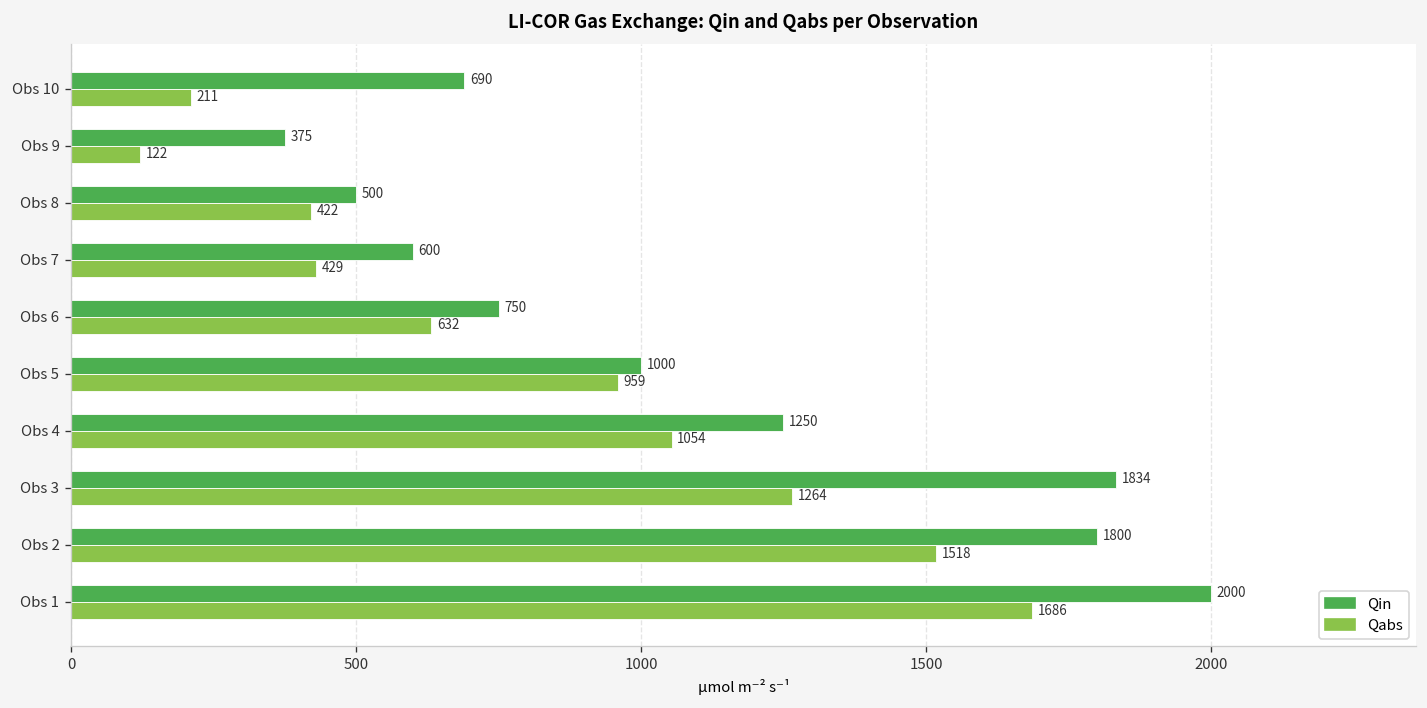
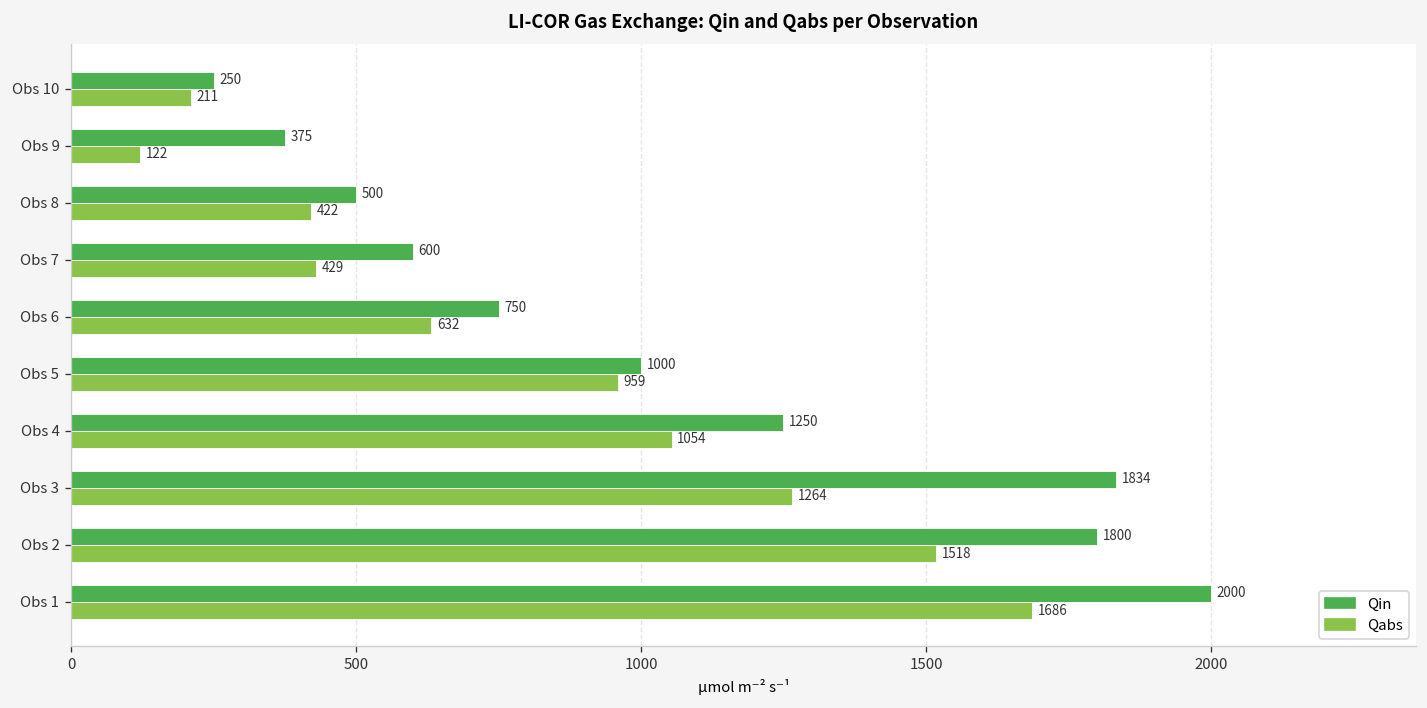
Qin, Obs 10: 690 -> 250
